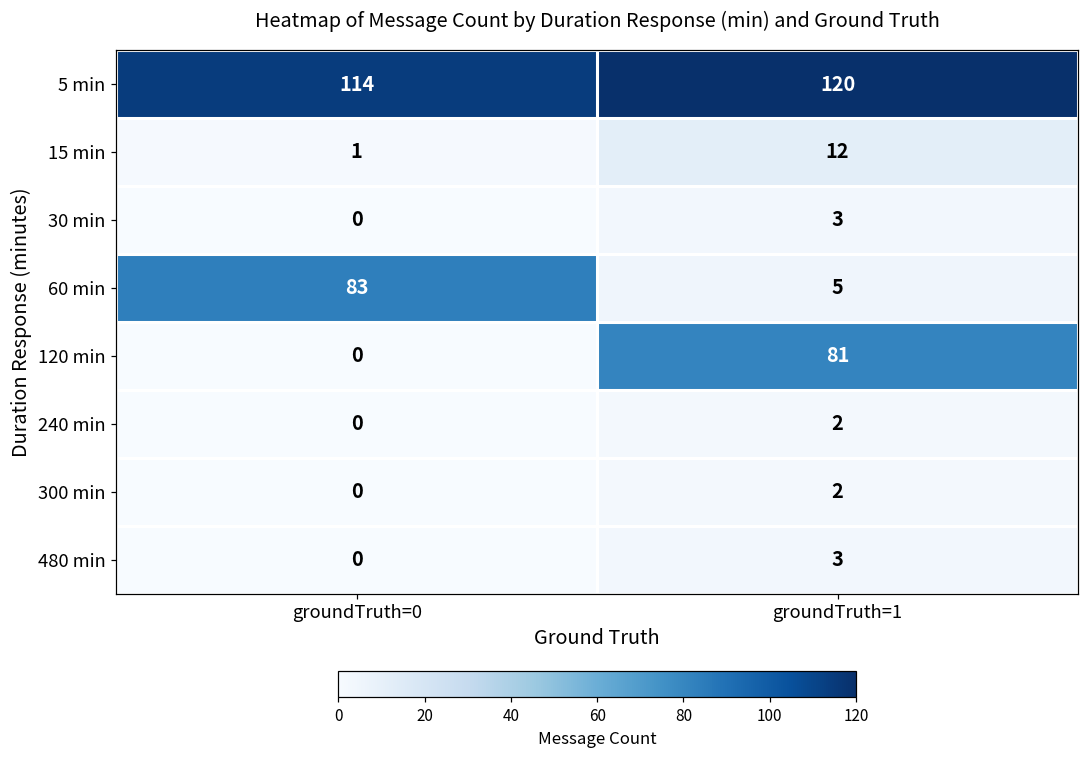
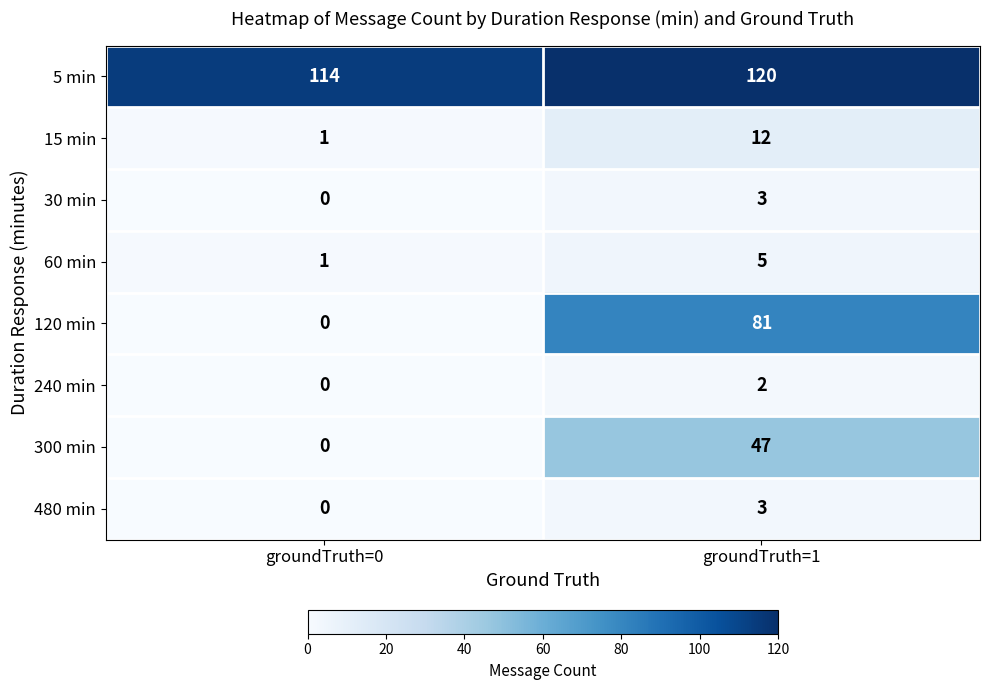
60 min, groundTruth=0: 83 -> 1
300 min, groundTruth=1: 2 -> 47
